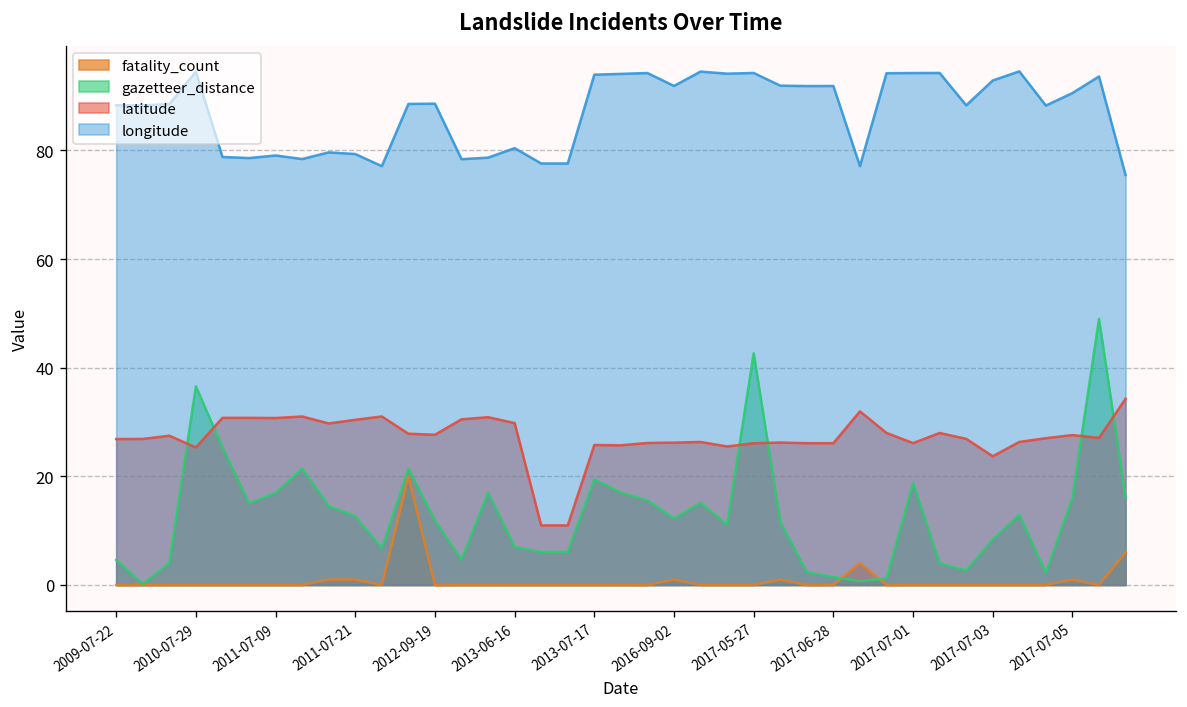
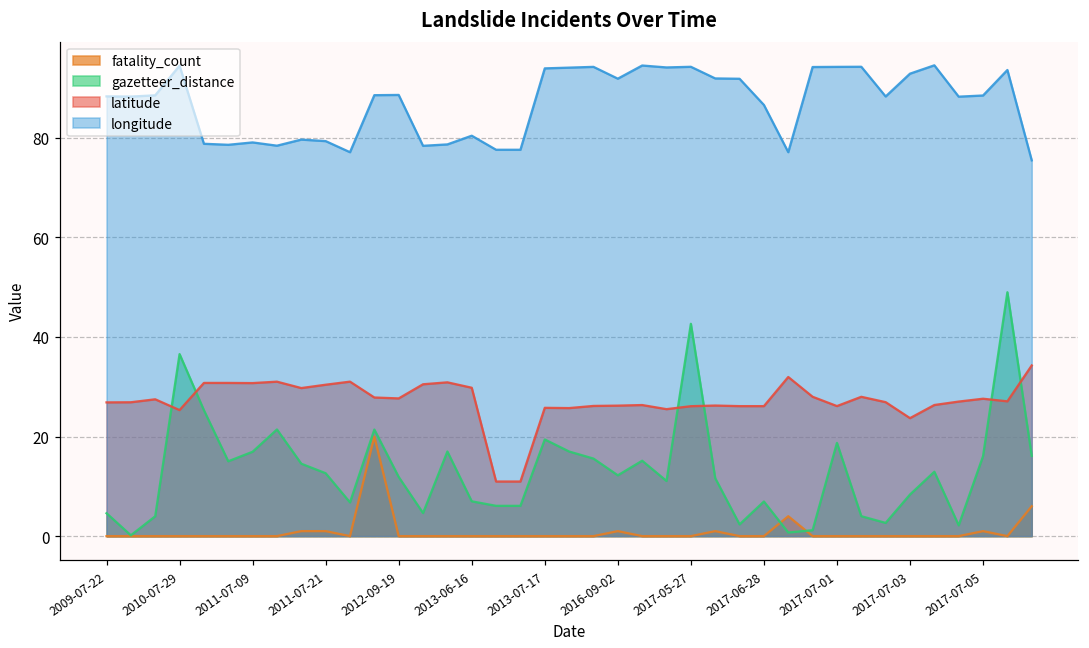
gazetteer_distance, 2017-06-28: 1 -> 7
longitude, 2017-06-28: 92 -> 87
longitude, 2017-07-05: 91 -> 88
